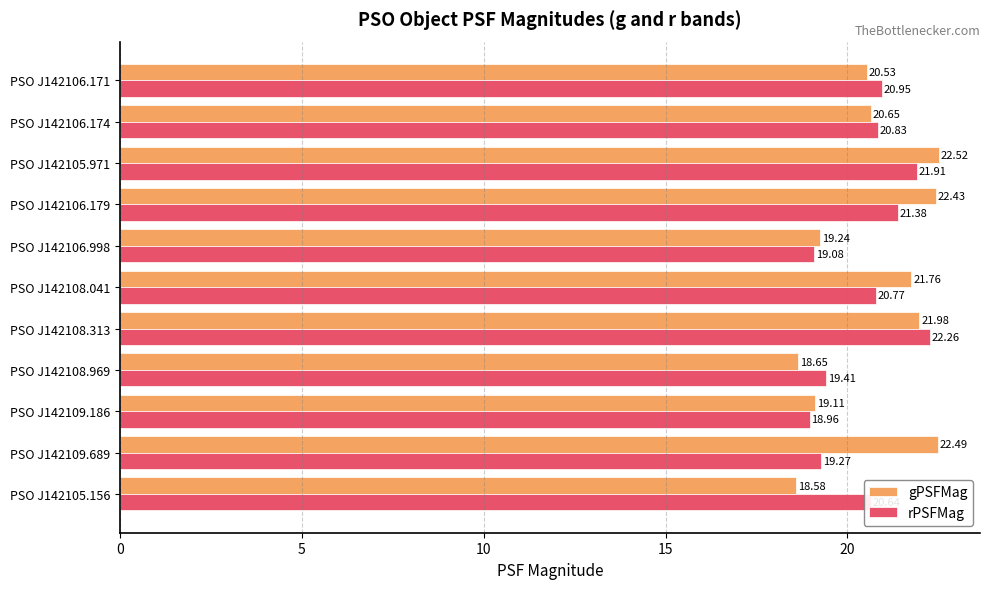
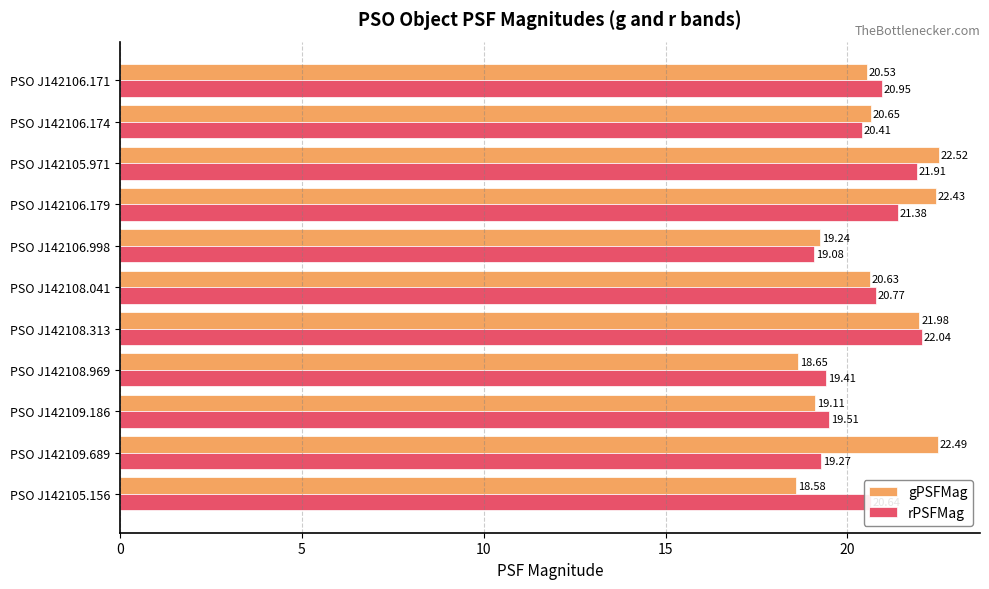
rPSFMag, PSO J142106.174: 20.83 -> 20.41
gPSFMag, PSO J142108.041: 21.76 -> 20.63
rPSFMag, PSO J142108.313: 22.26 -> 22.04
rPSFMag, PSO J142109.186: 18.96 -> 19.51
